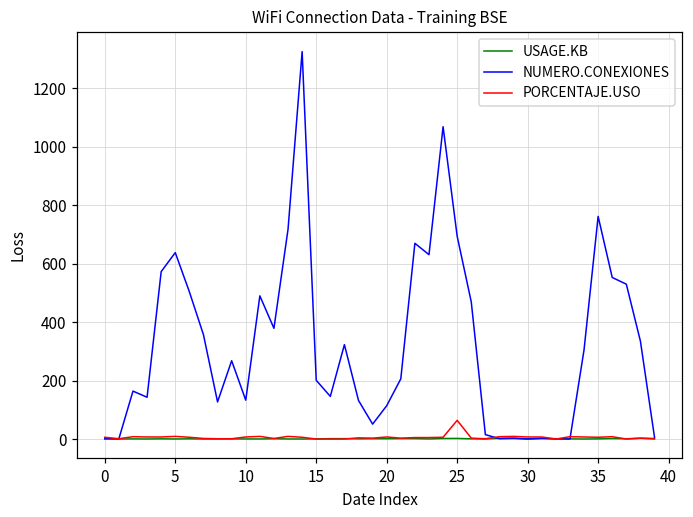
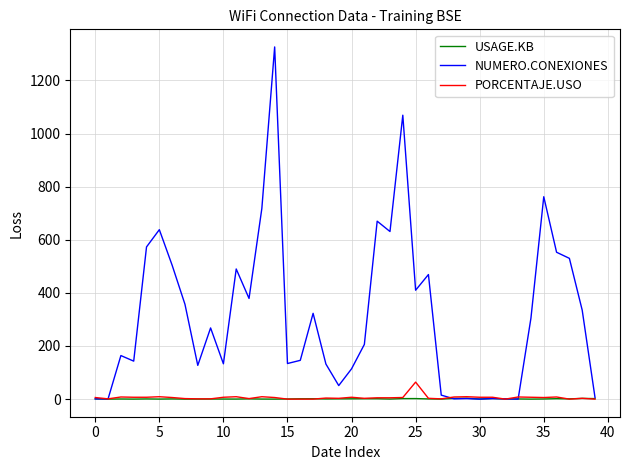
NUMERO.CONEXIONES, 15: 200 -> 130
NUMERO.CONEXIONES, 25: 690 -> 410
